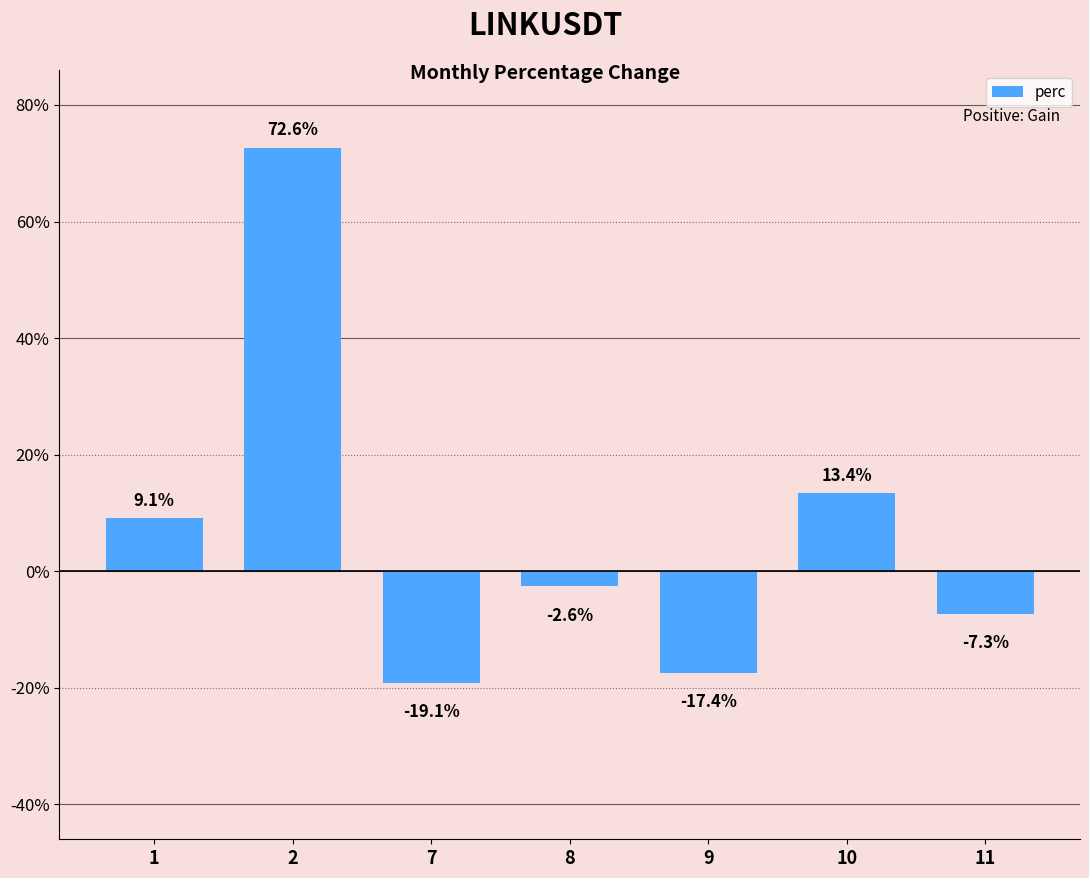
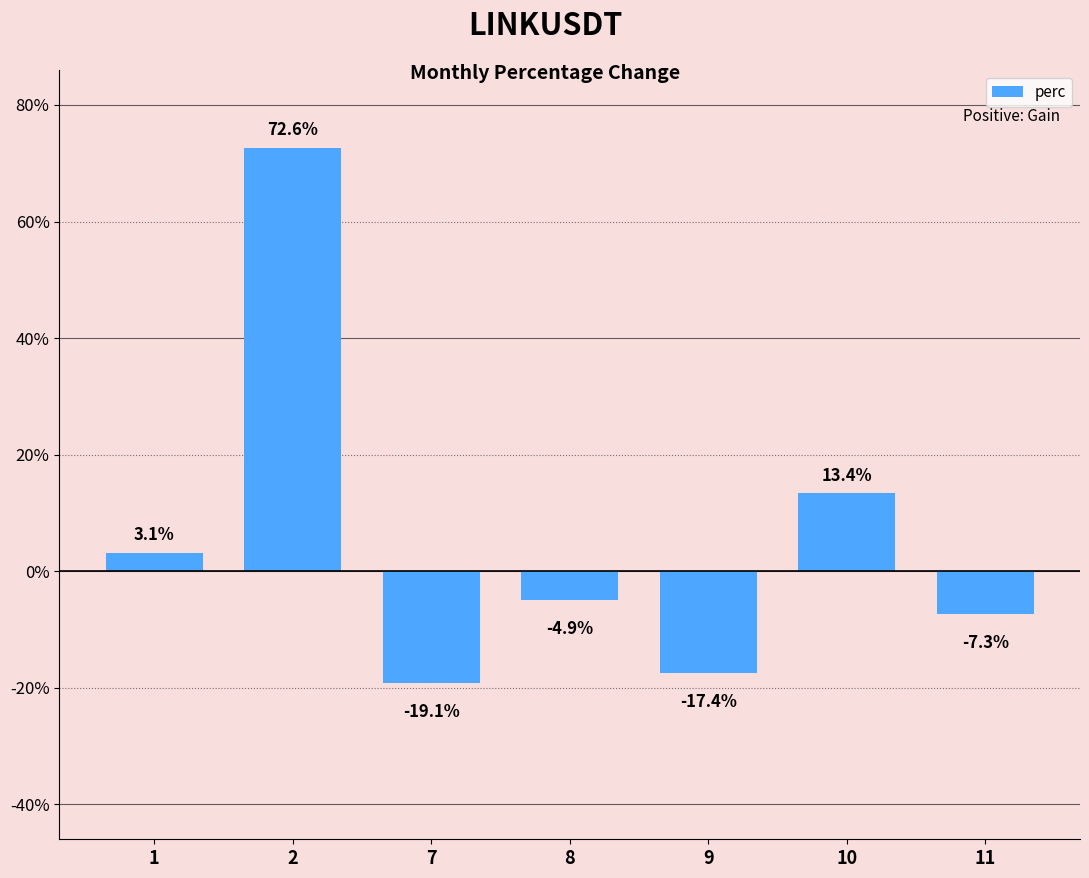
1: 9.1% -> 3.1%
8: -2.6% -> -4.9%
